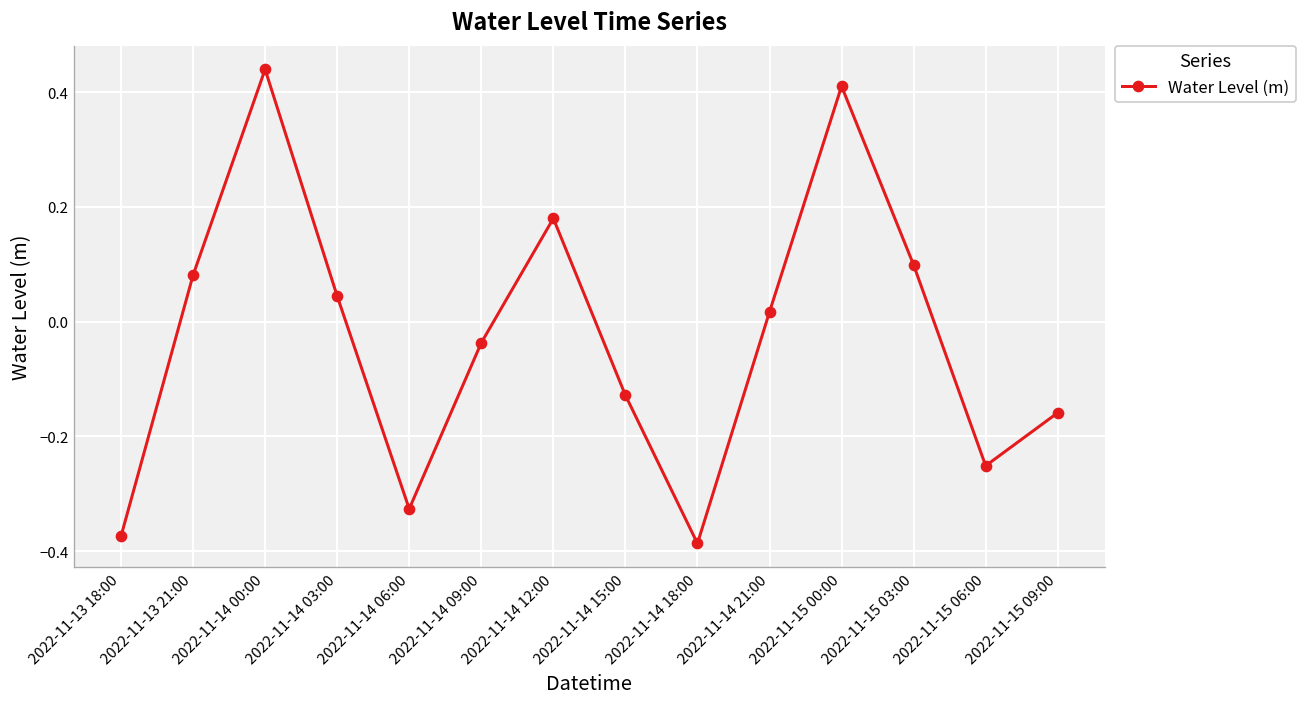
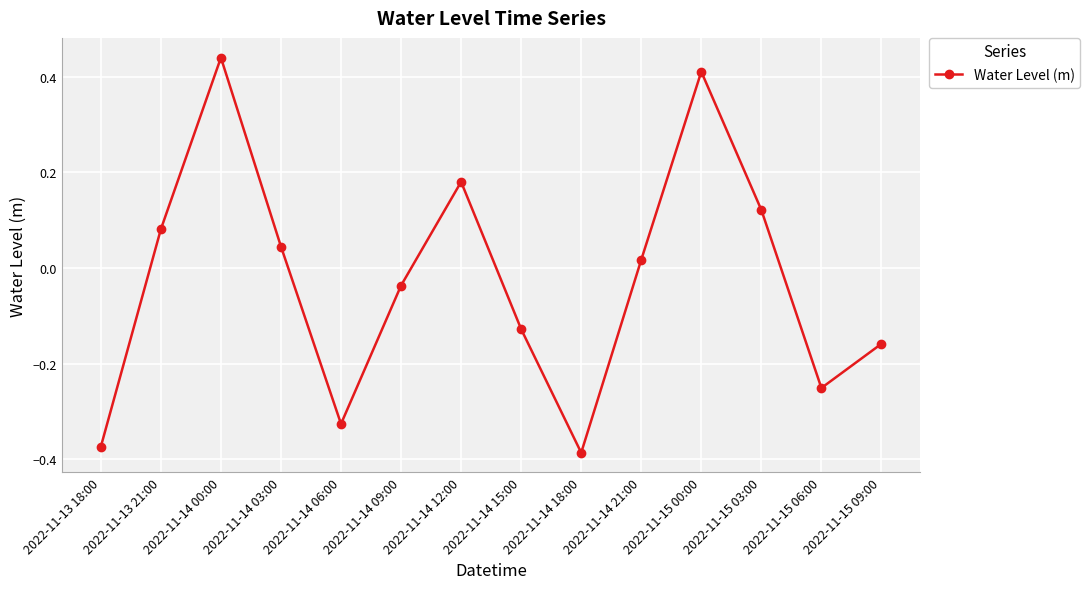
2022-11-15 03:00: 0.10 -> 0.12
